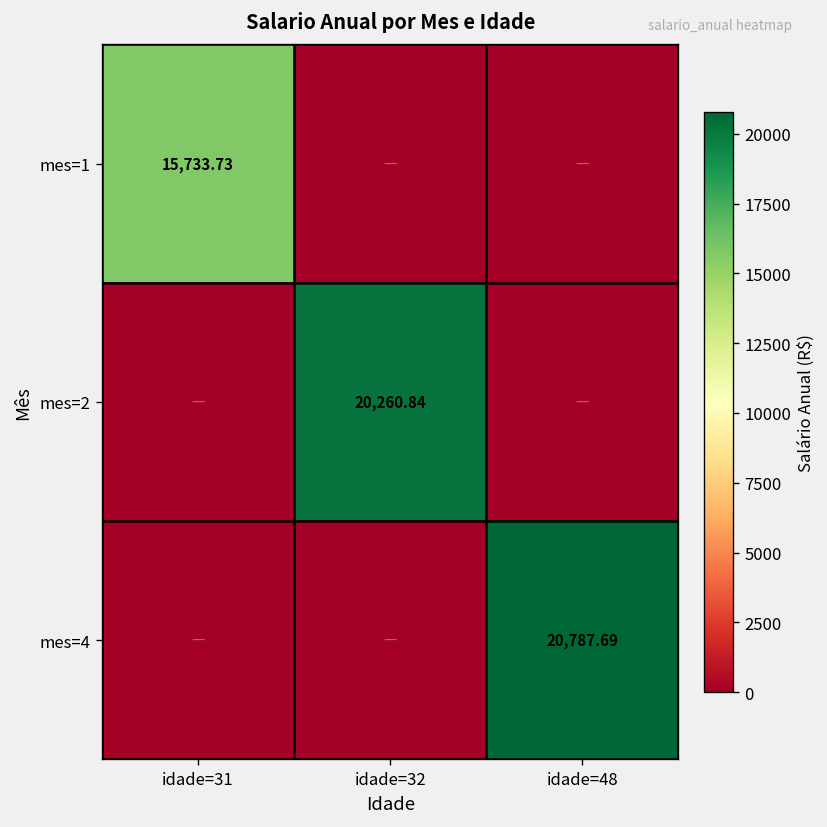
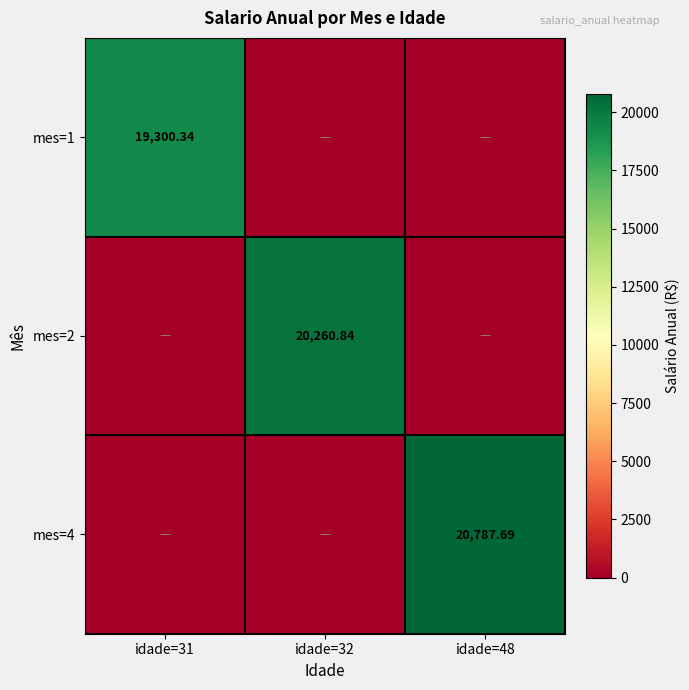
mes=1, idade=31: 15,733.73 -> 19,300.34
